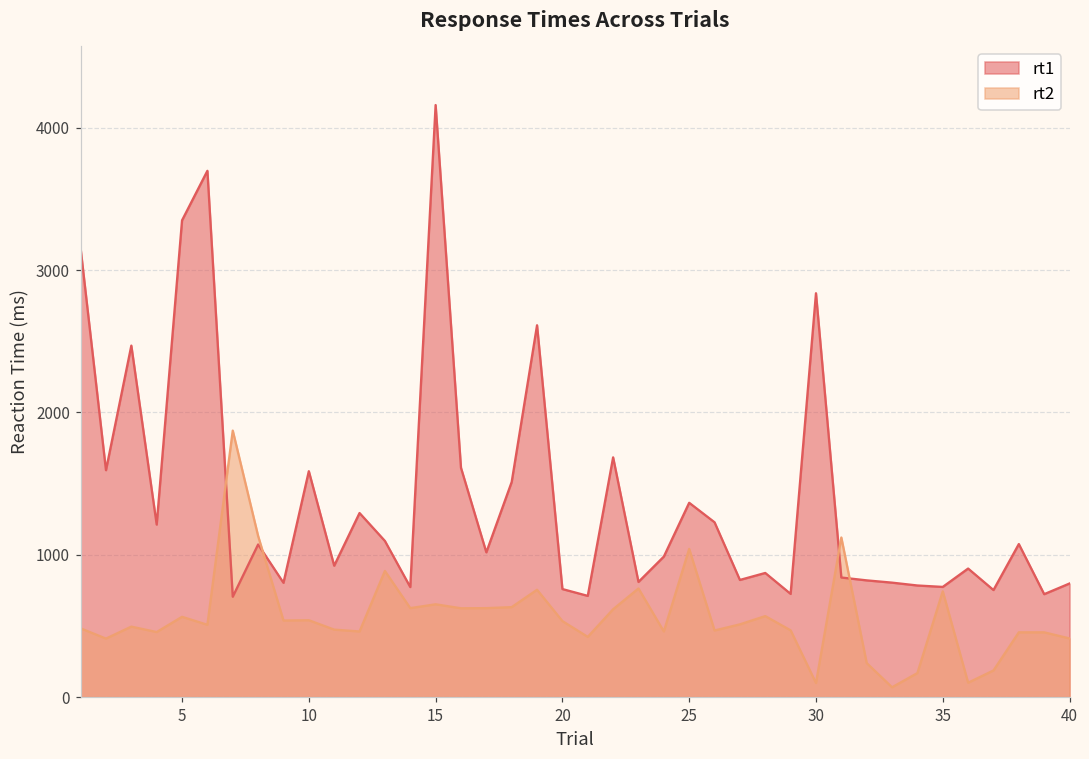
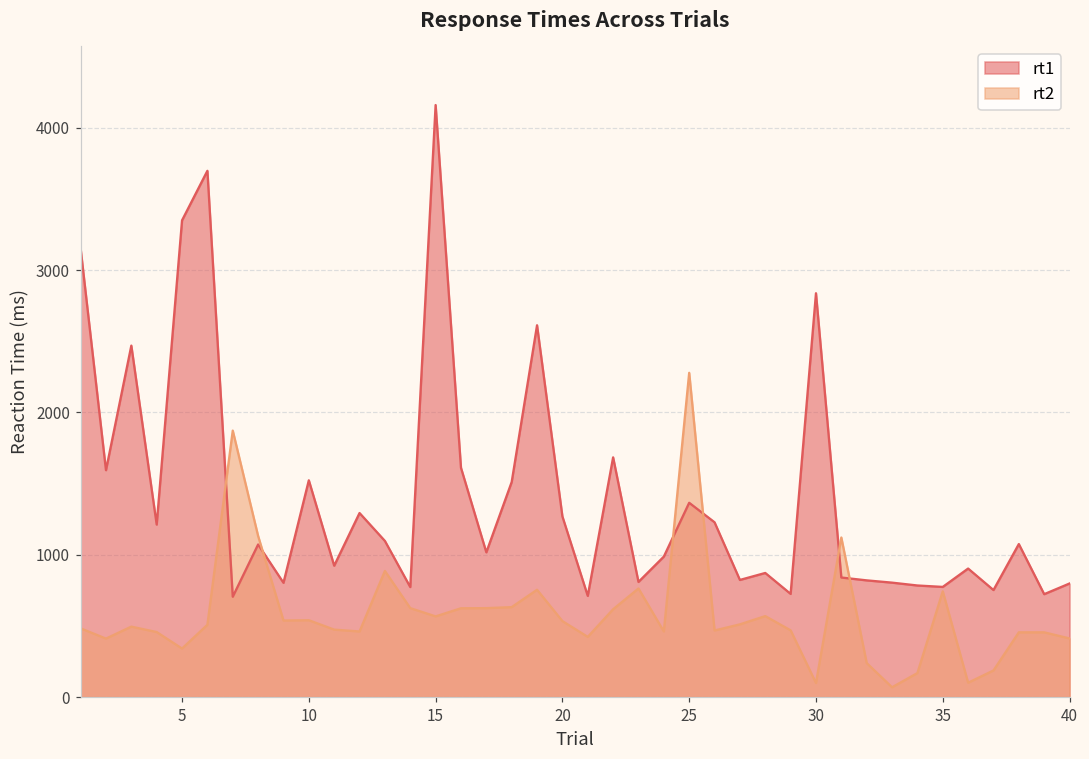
rt2, 5: 560 -> 340
rt1, 10: 1590 -> 1520
rt2, 15: 650 -> 570
rt1, 20: 760 -> 1270
rt2, 25: 1040 -> 2280
